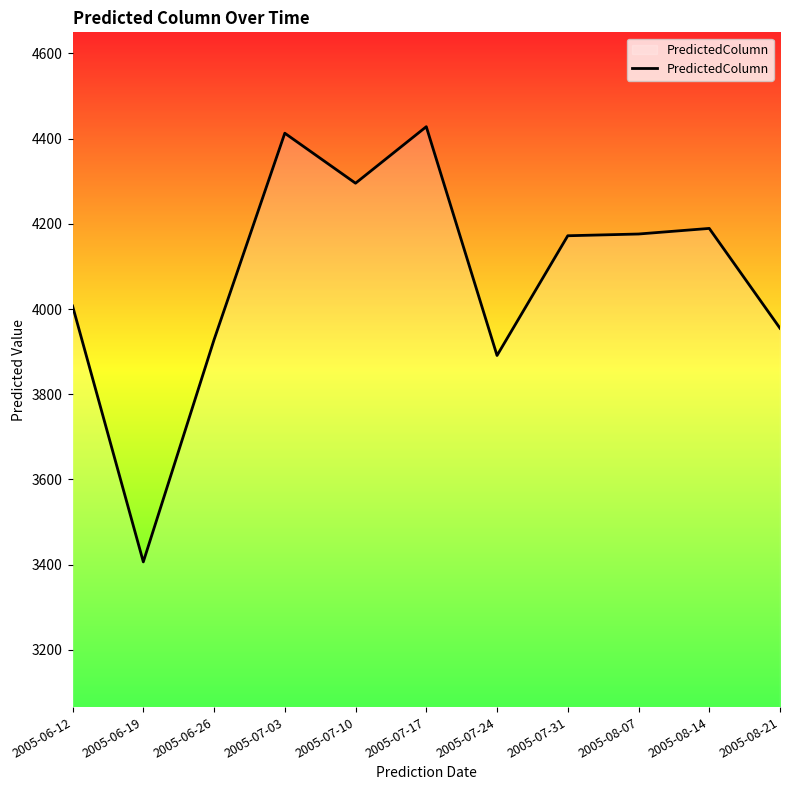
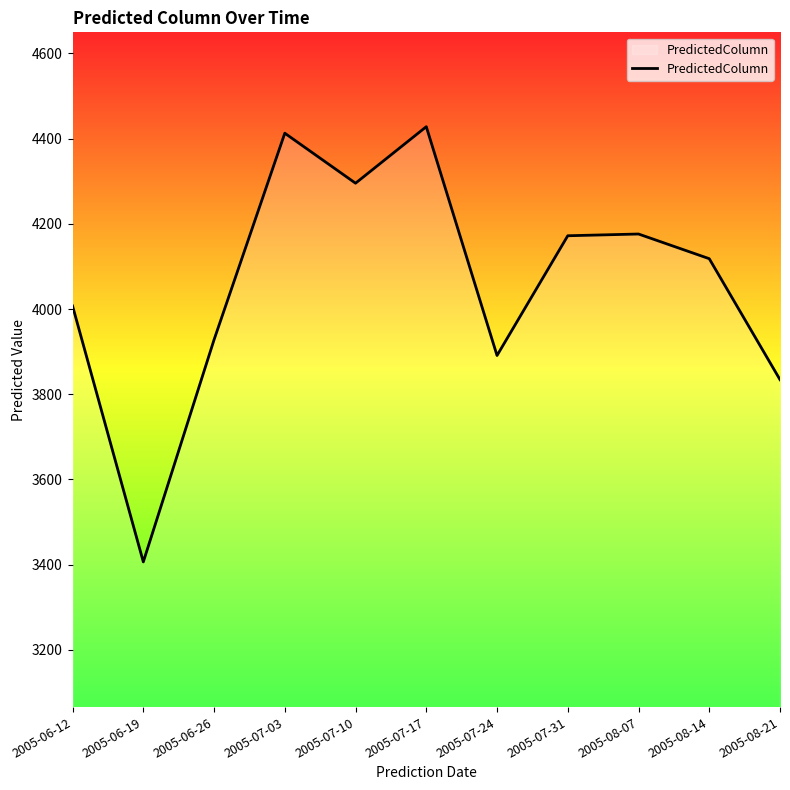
2005-08-14: 4190 -> 4120
2005-08-21: 3950 -> 3830
